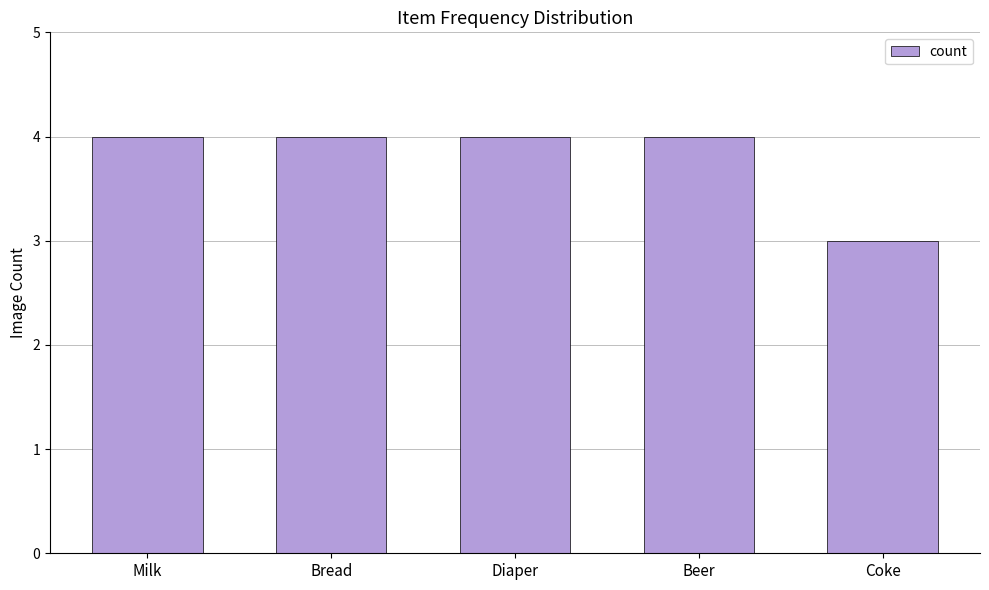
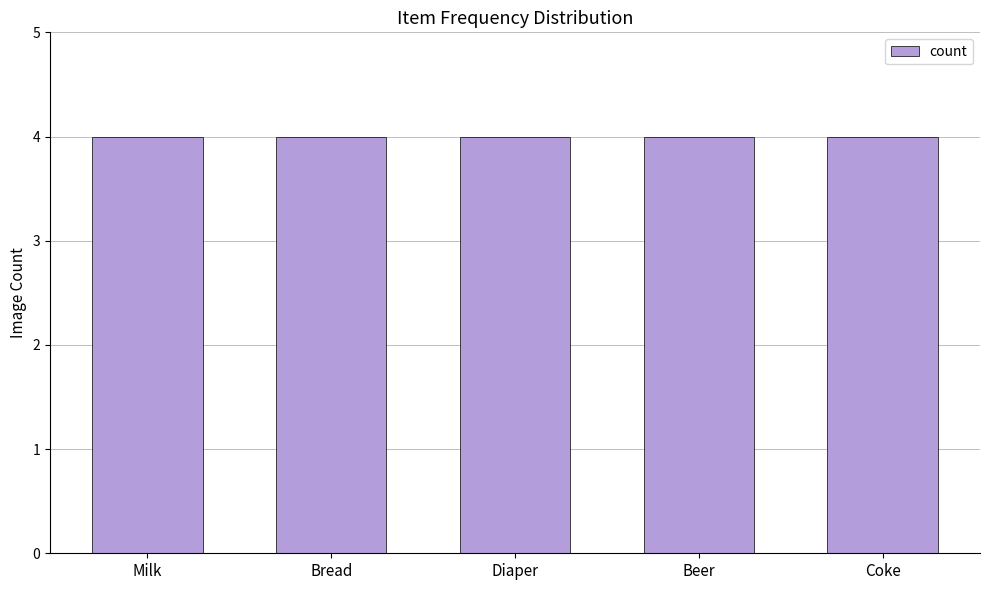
Coke: 3 -> 4
